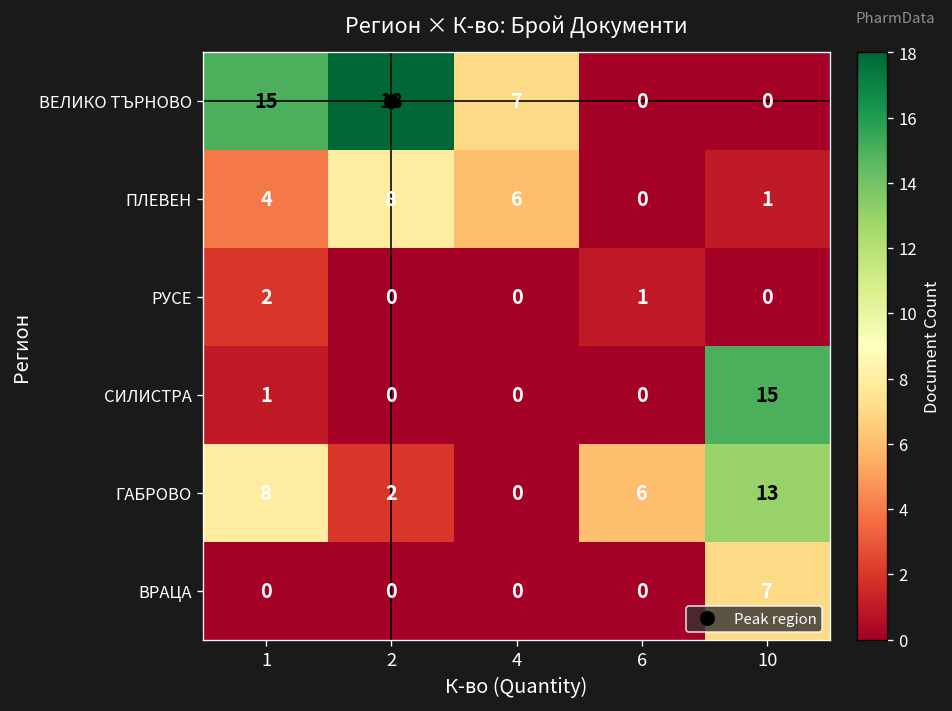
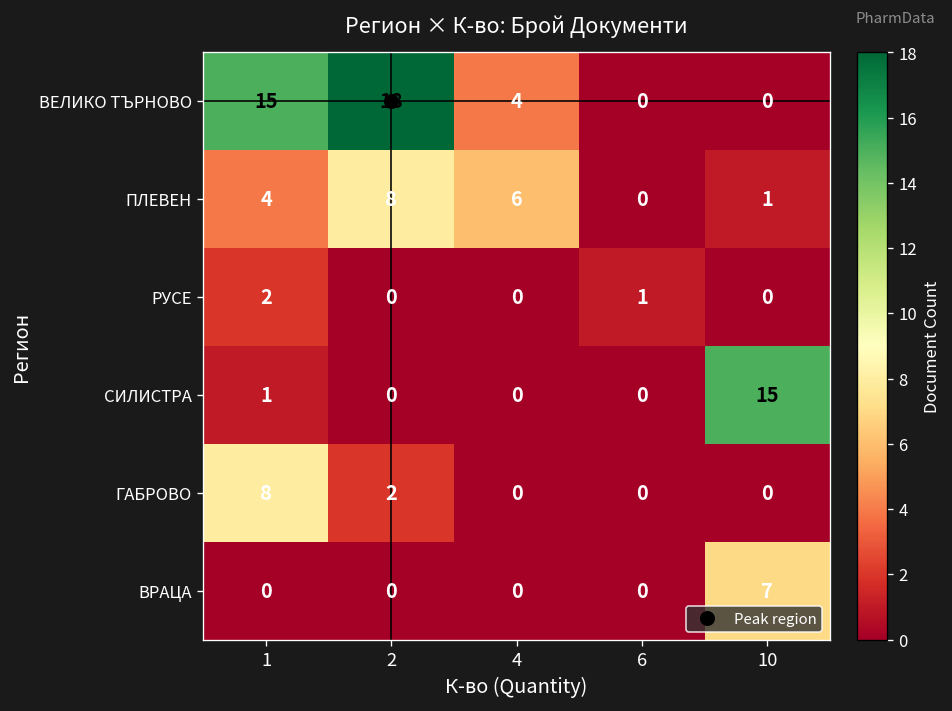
ВЕЛИКО ТЪРНОВО, 4: 7 -> 4
ГАБРОВО, 6: 6 -> 0
ГАБРОВО, 10: 13 -> 0
